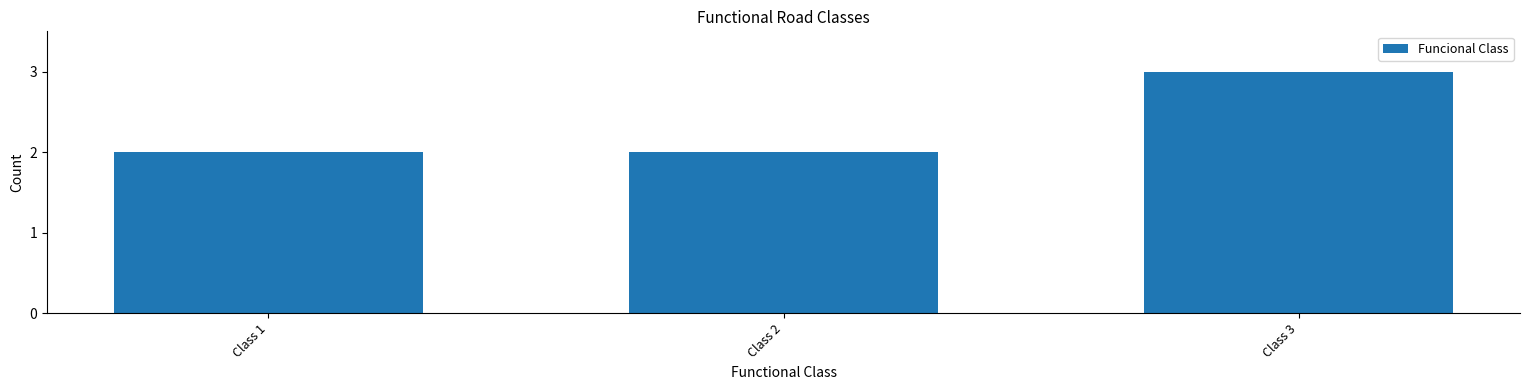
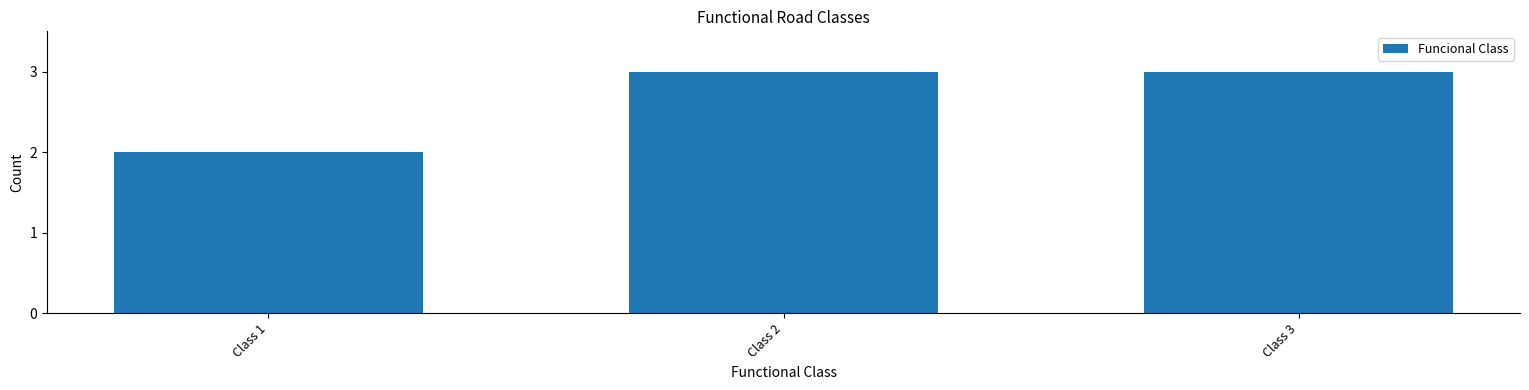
Class 2: 2 -> 3
